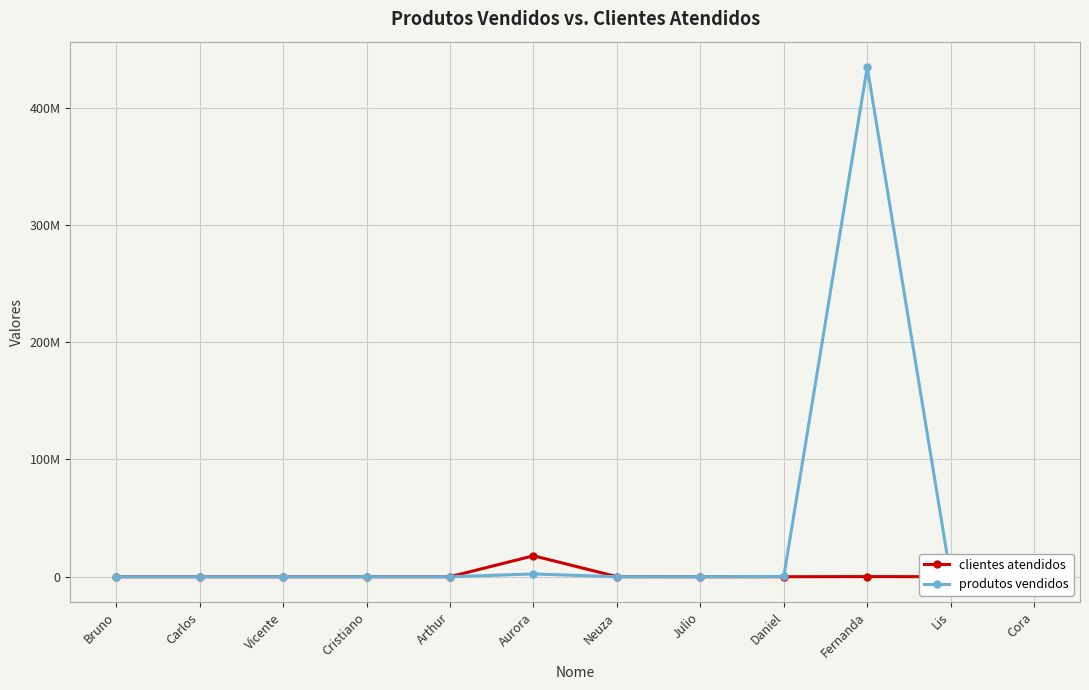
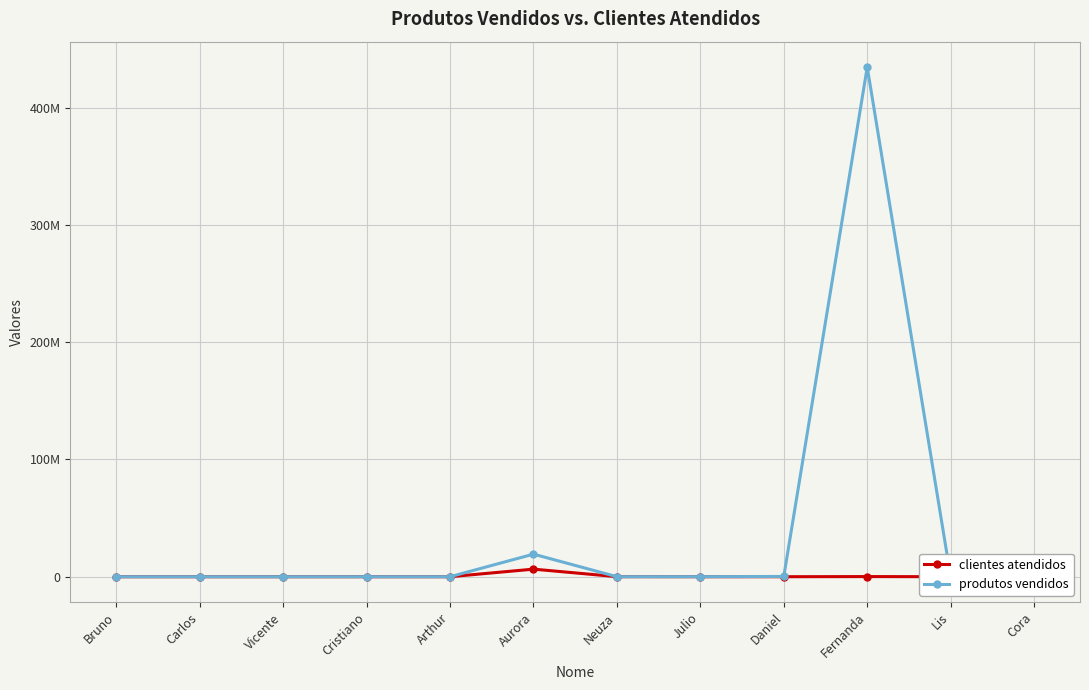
clientes atendidos, Aurora: 18000000 -> 6000000
produtos vendidos, Aurora: 2000000 -> 19000000
